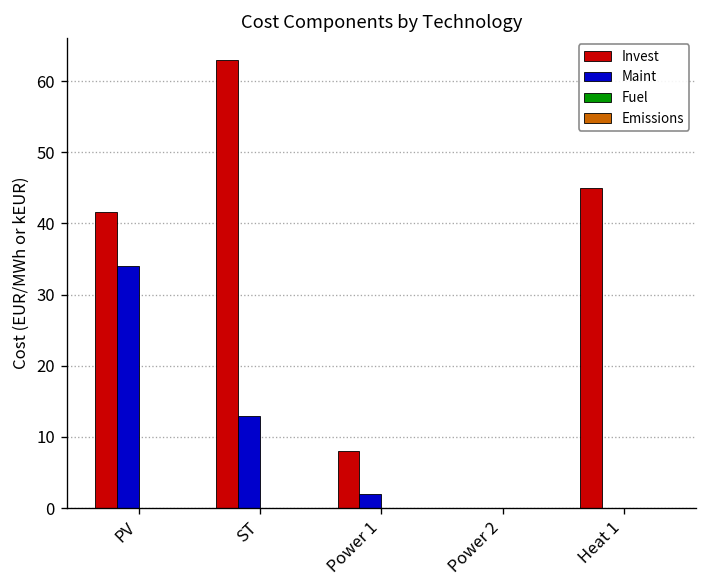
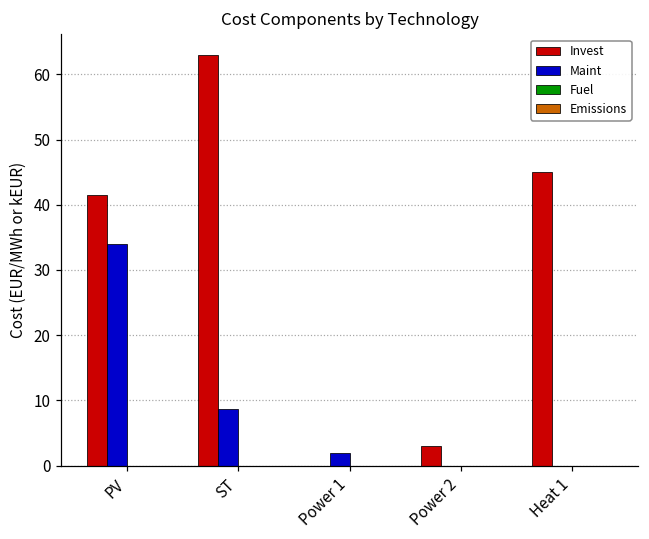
Maint, ST: 13 -> 9
Invest, Power 1: 8 -> 0
Invest, Power 2: 0 -> 3
